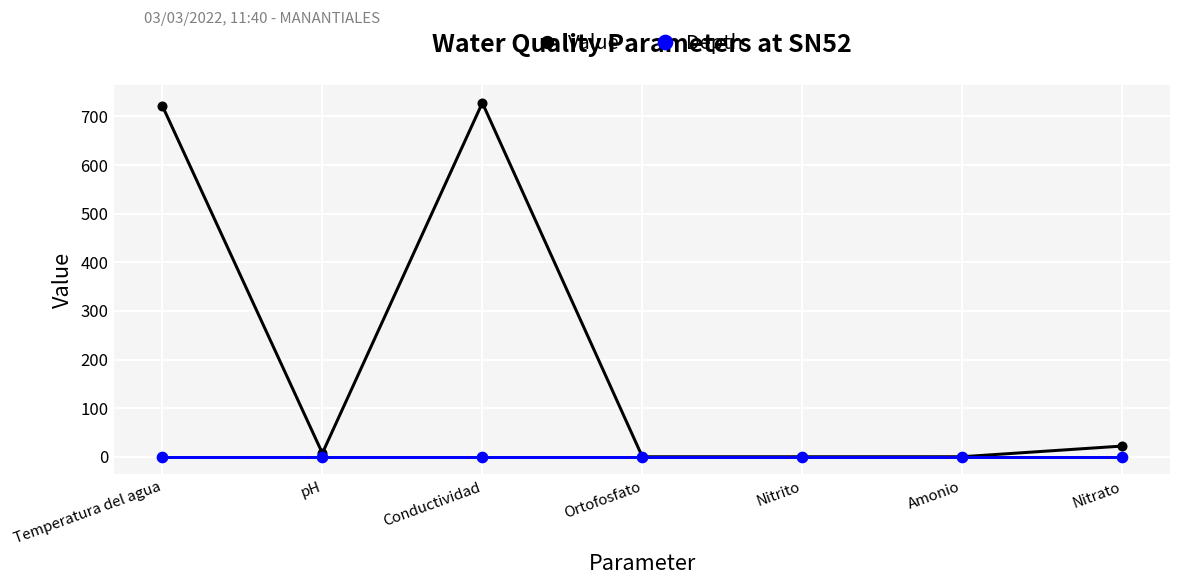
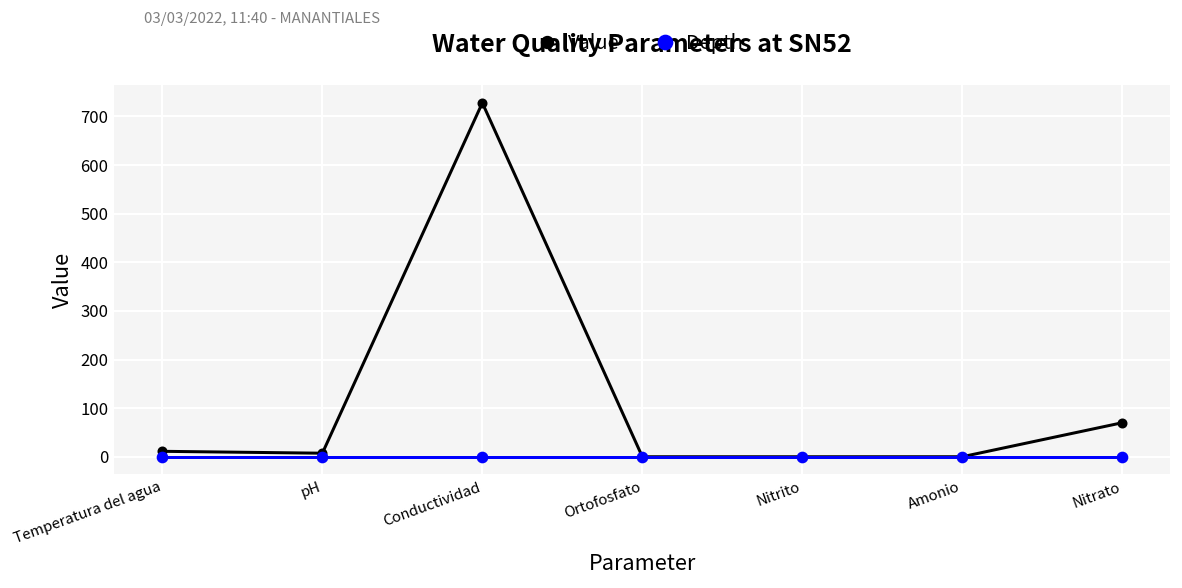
Value, Temperatura del agua: 720 -> 10
Value, Nitrato: 20 -> 70
